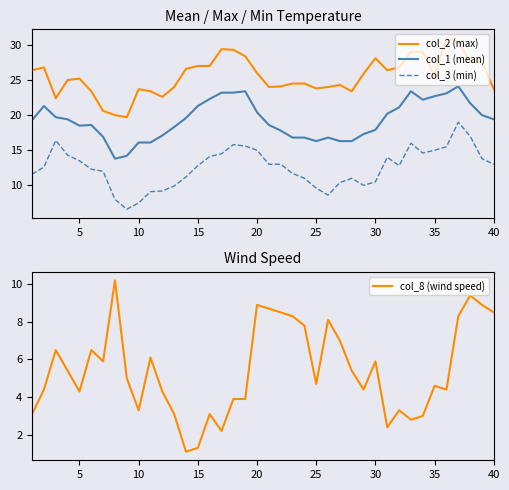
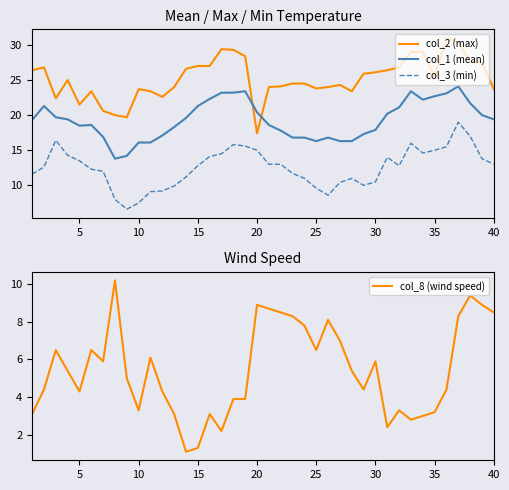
Mean / Max / Min Temperature, col_2 (max), 5: 25 -> 22
Mean / Max / Min Temperature, col_2 (max), 20: 26 -> 17
Mean / Max / Min Temperature, col_2 (max), 30: 28 -> 26
Wind Speed, 25: 4.7 -> 6.5
Wind Speed, 35: 4.6 -> 3.2
